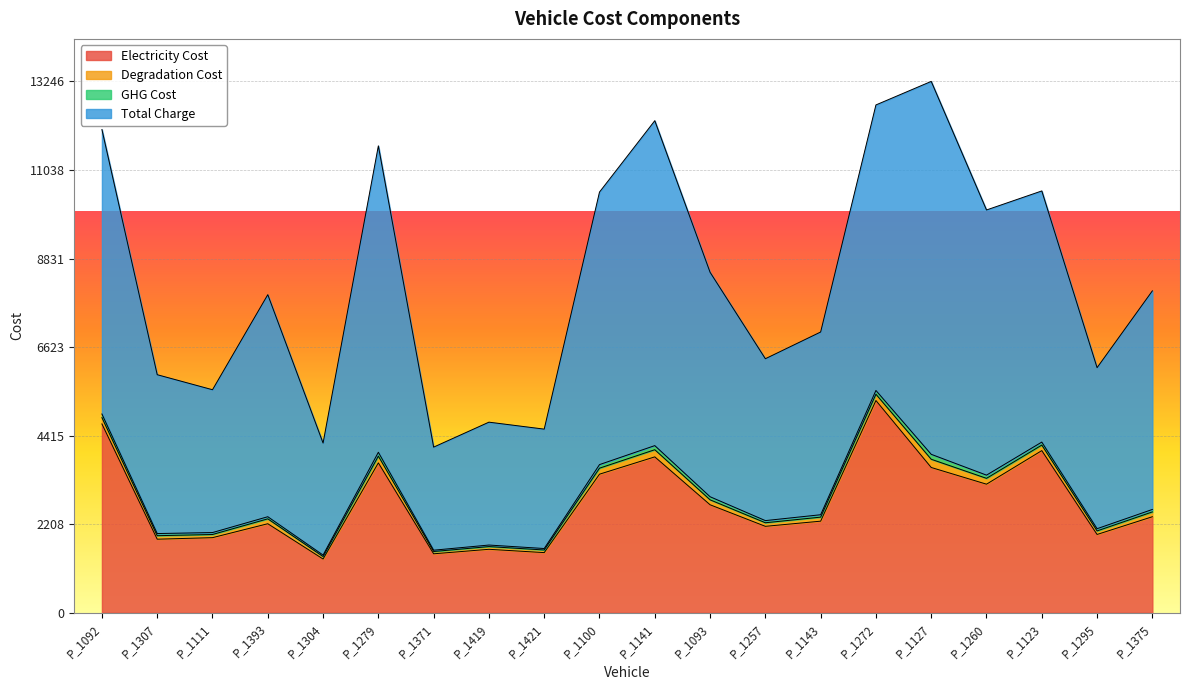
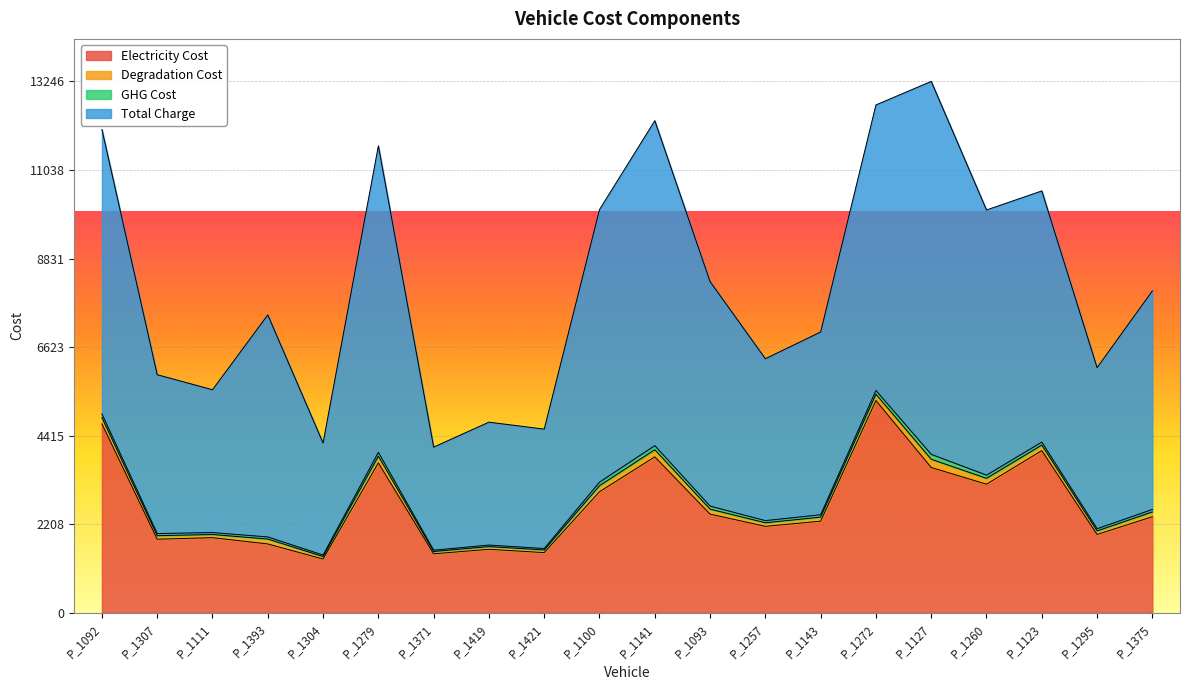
Electricity Cost, P_1393: 2200 -> 1700
Electricity Cost, P_1100: 3500 -> 3000
Electricity Cost, P_1093: 2700 -> 2500
